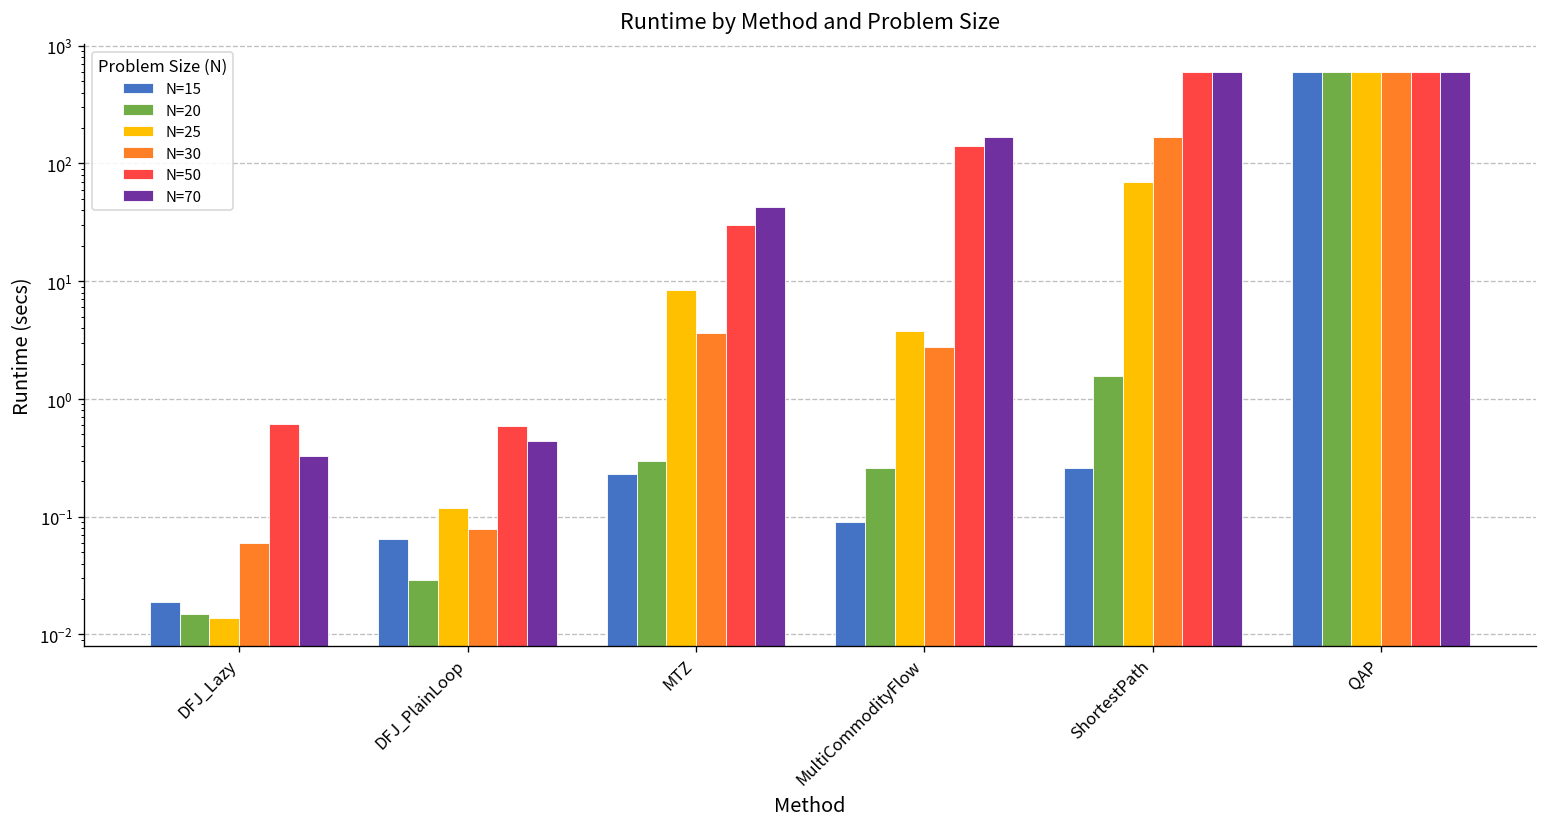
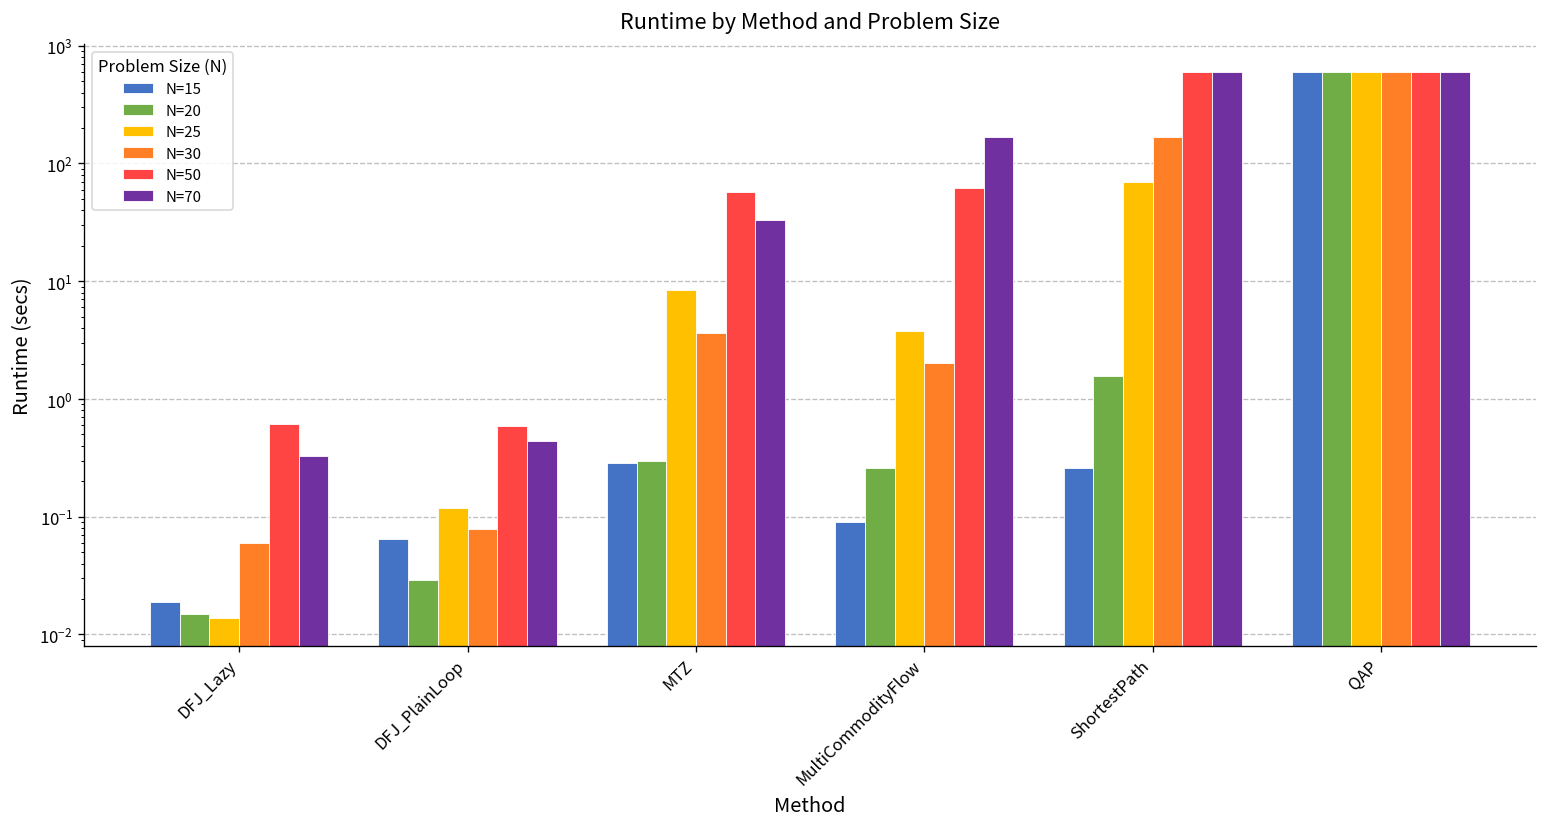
N=15, MTZ: 0.23 -> 0.29
N=50, MTZ: 30 -> 60
N=70, MTZ: 40 -> 33
N=30, MultiCommodityFlow: 2.8 -> 2.0
N=50, MultiCommodityFlow: 140 -> 60
